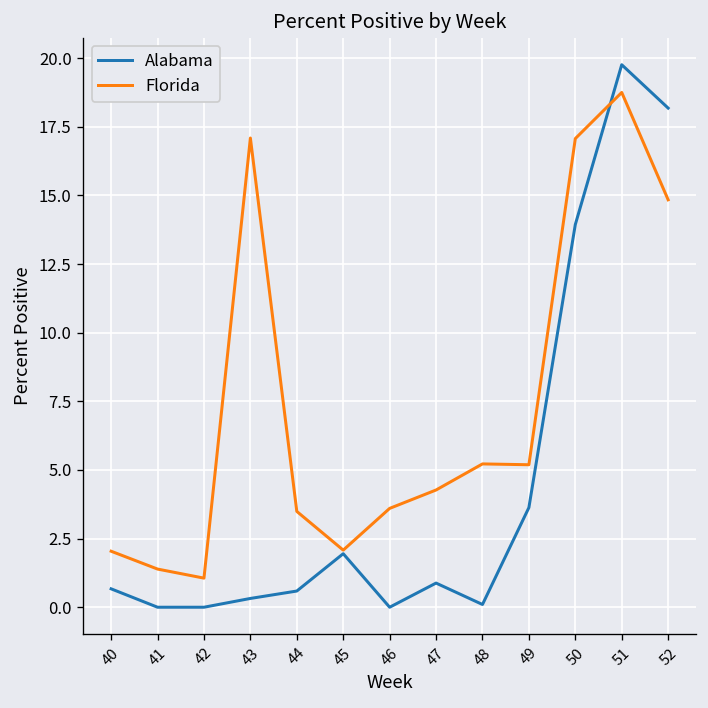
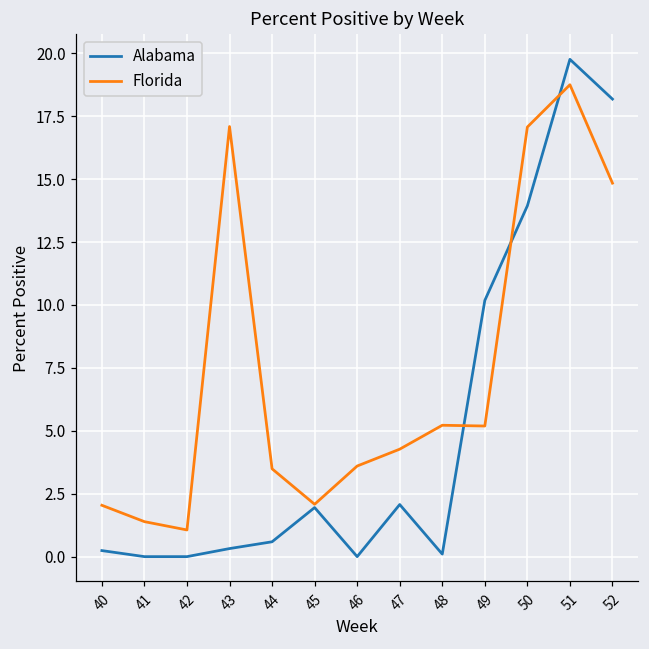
Alabama, 40: 0.7 -> 0.2
Alabama, 47: 0.9 -> 2.1
Alabama, 49: 3.6 -> 10.2
